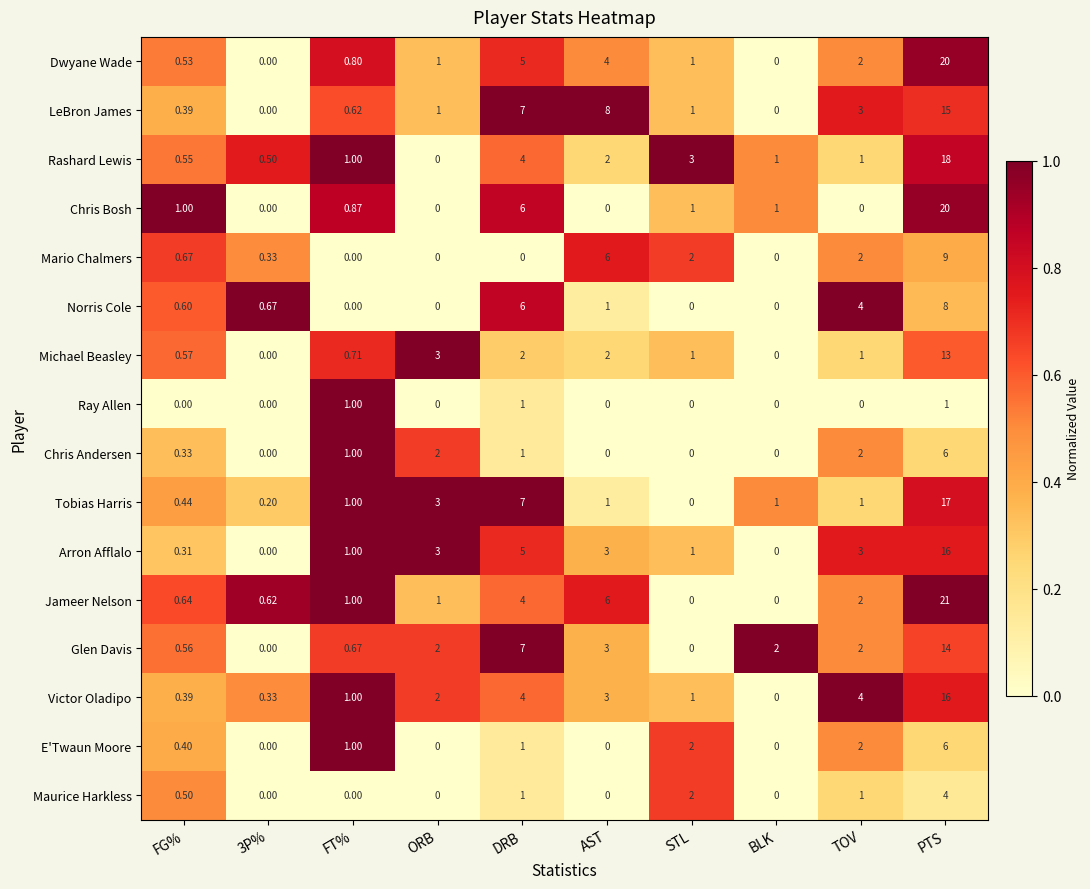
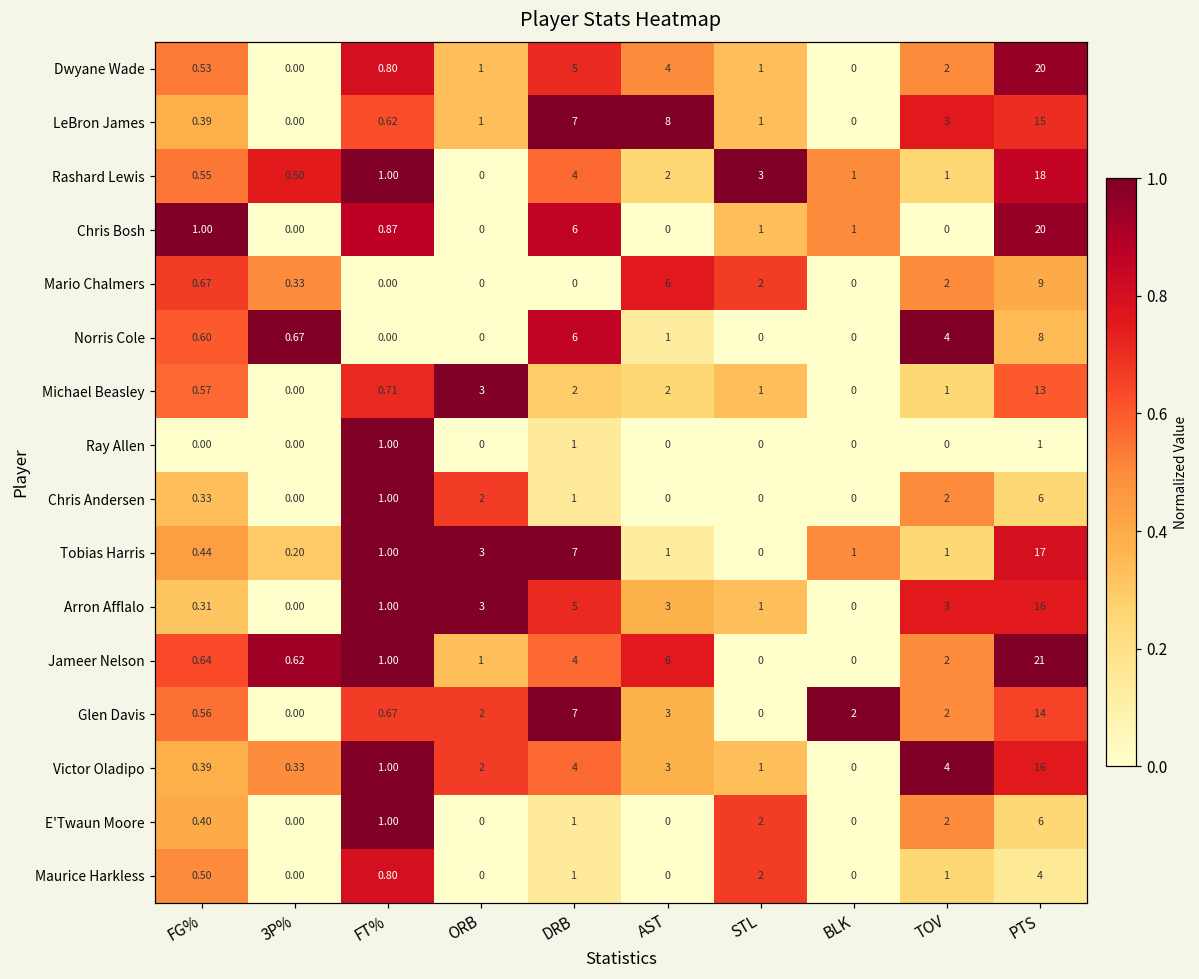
Maurice Harkless, FT%: 0.00 -> 0.80
